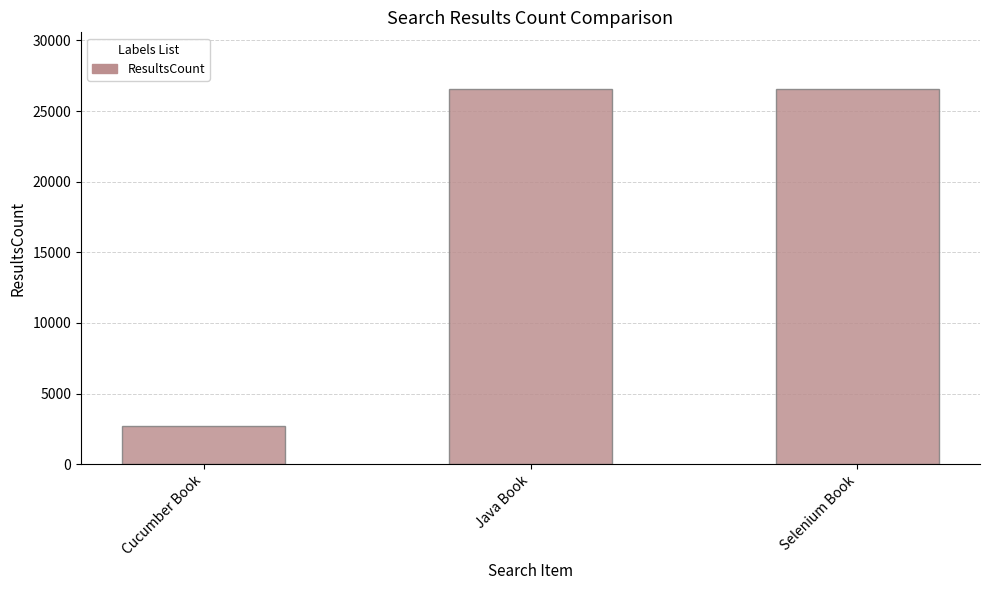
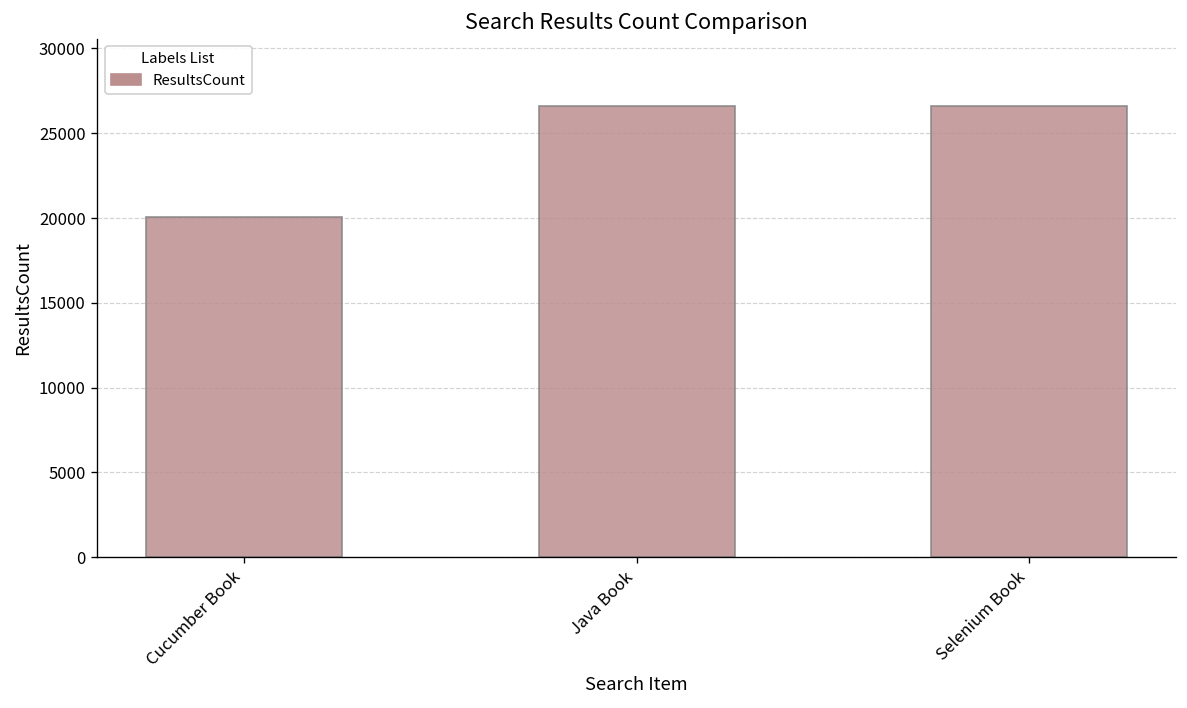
Cucumber Book: 2700 -> 20100
